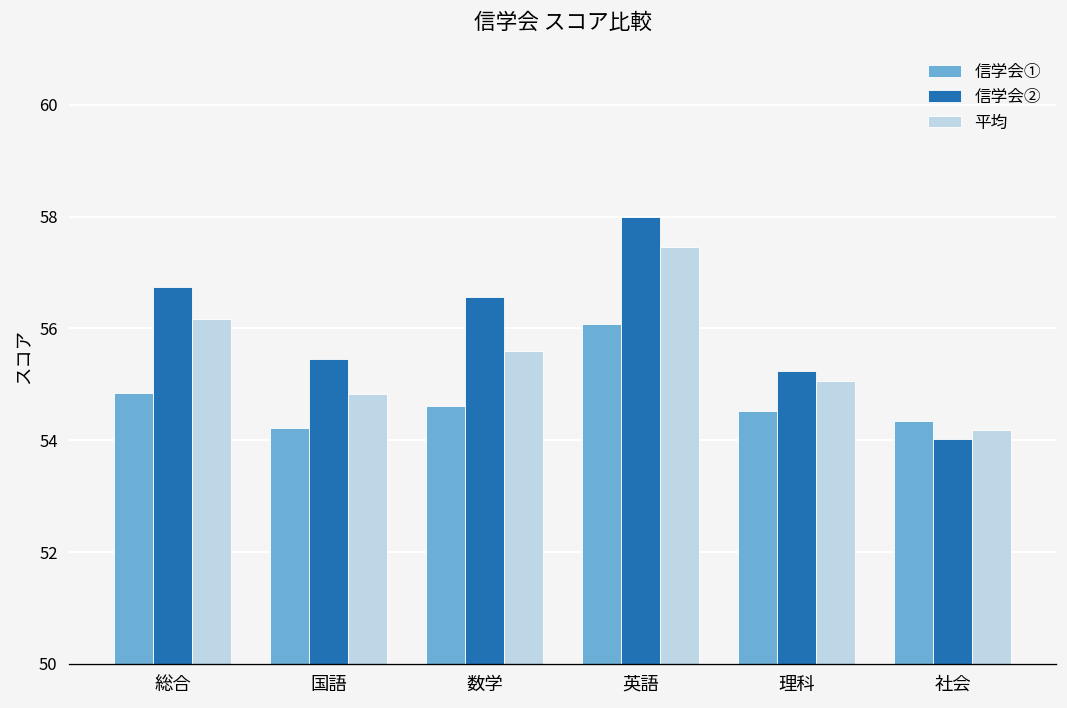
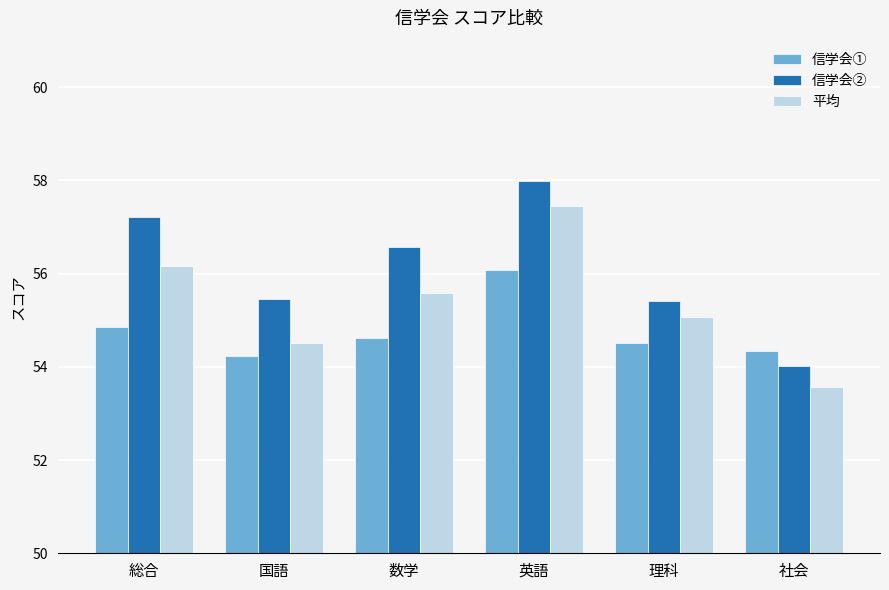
信学会②, 総合: 56.7 -> 57.2
平均, 国語: 54.8 -> 54.5
信学会②, 理科: 55.2 -> 55.4
平均, 社会: 54.2 -> 53.6
